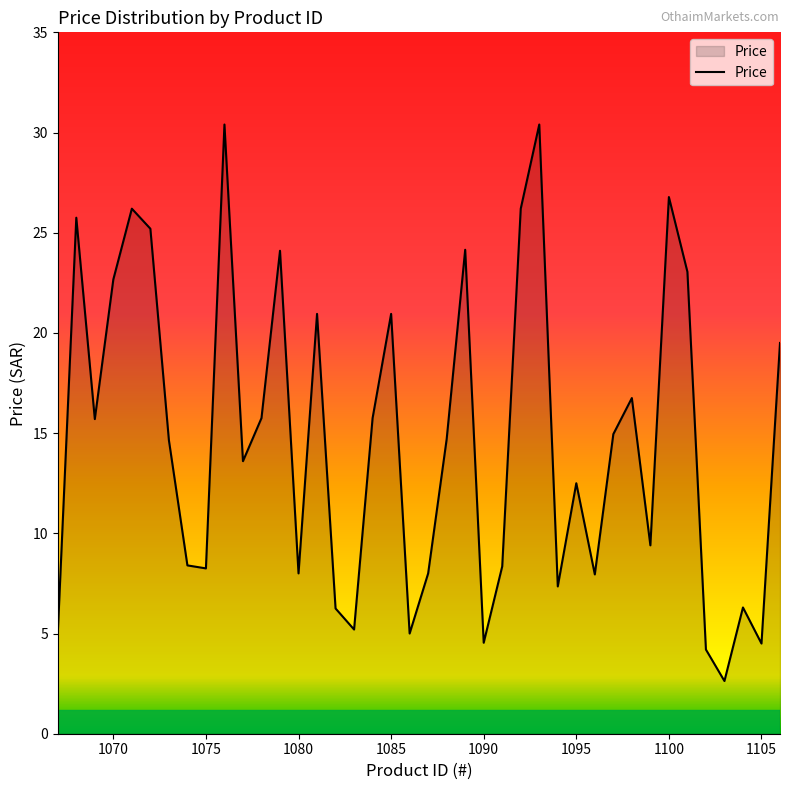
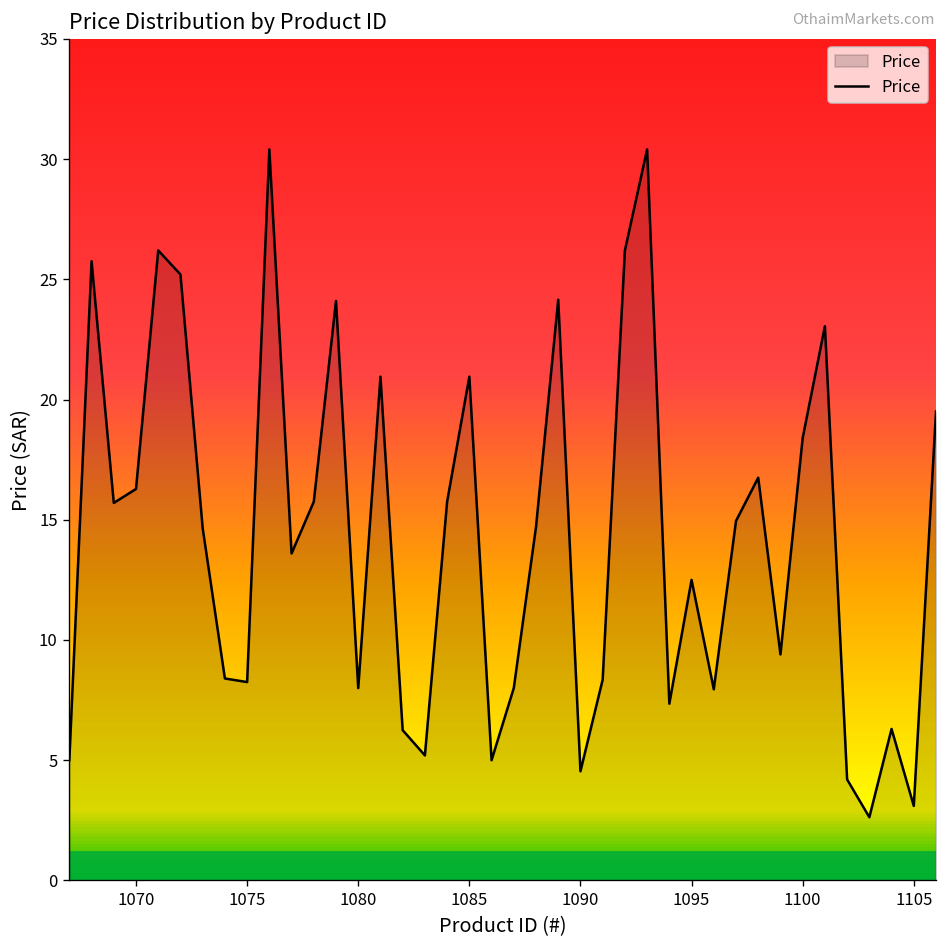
1070: 22.7 -> 16.3
1100: 26.8 -> 18.4
1105: 4.5 -> 3.1
